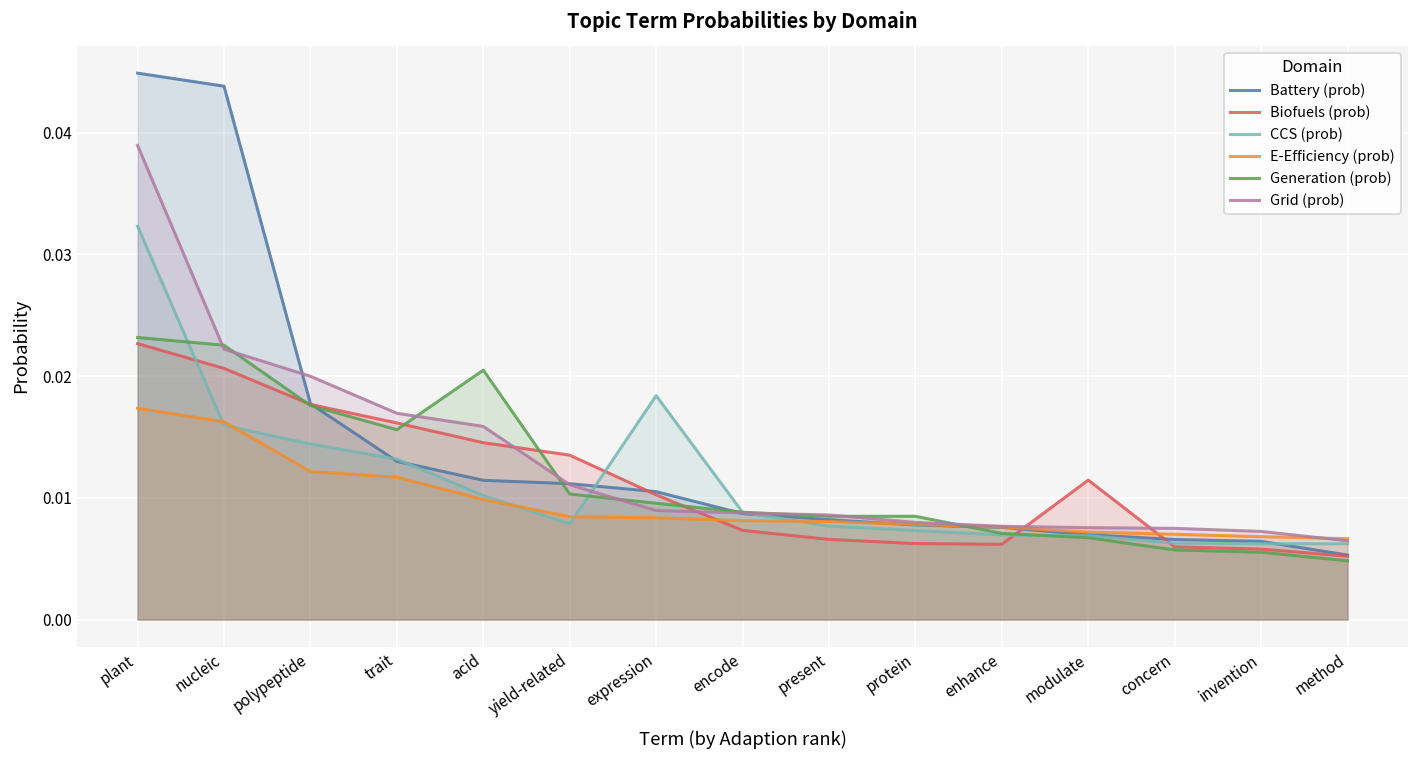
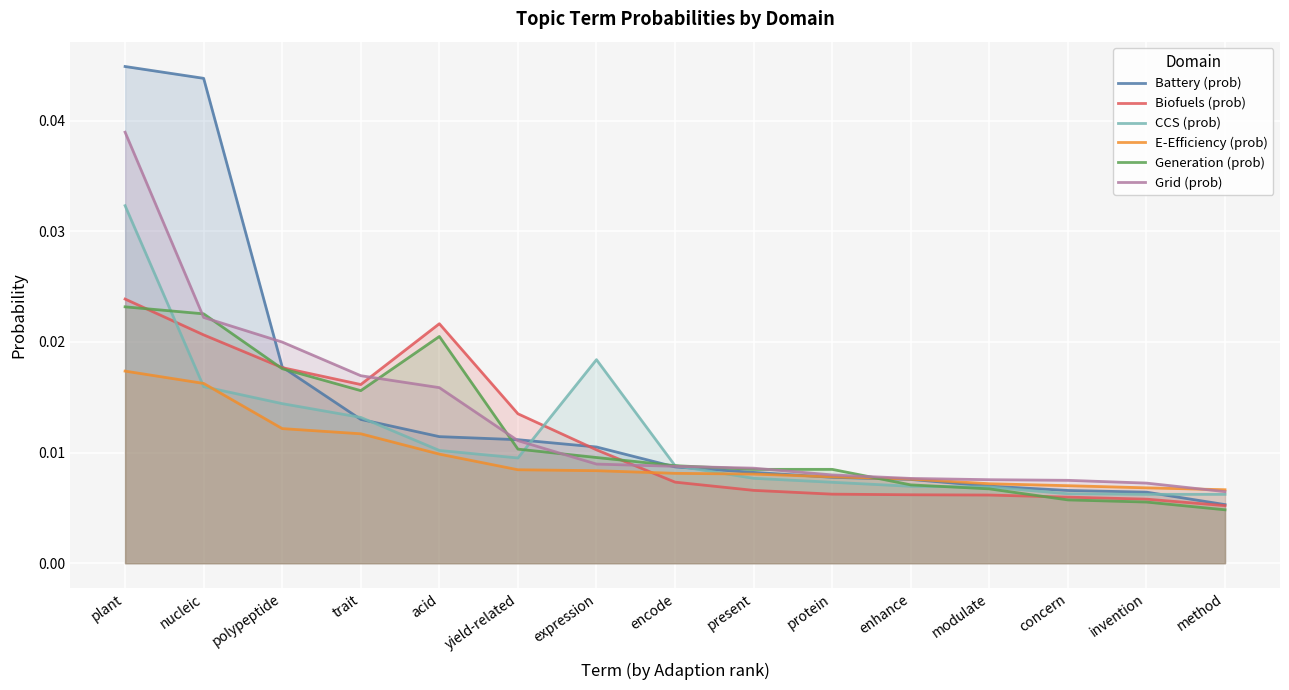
Biofuels (prob), plant: 0.0227 -> 0.0239
Biofuels (prob), acid: 0.0145 -> 0.0216
CCS (prob), yield-related: 0.0079 -> 0.0095
Biofuels (prob), modulate: 0.0115 -> 0.0062
